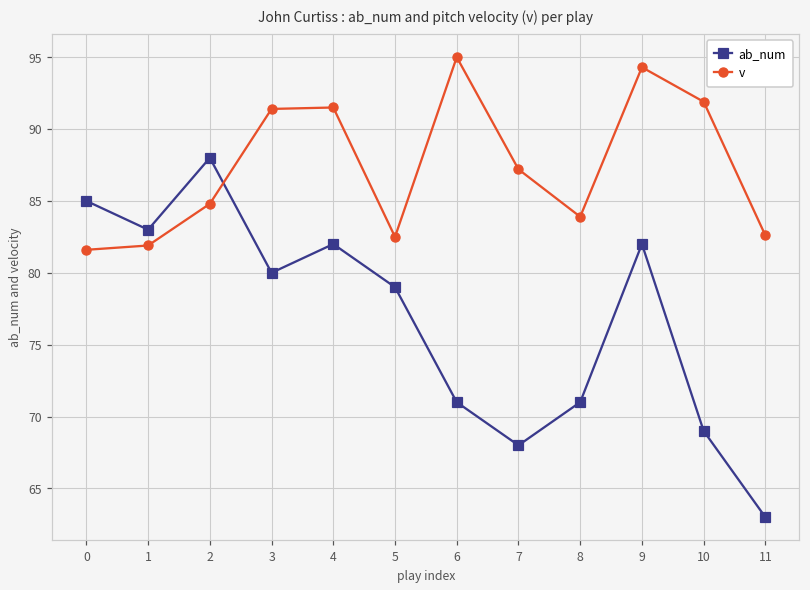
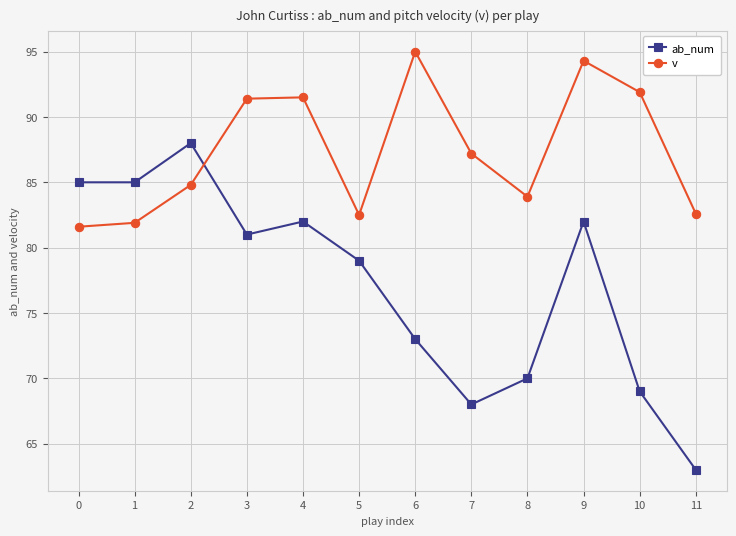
ab_num, 1: 83 -> 85
ab_num, 3: 80 -> 81
ab_num, 6: 71 -> 73
ab_num, 8: 71 -> 70
